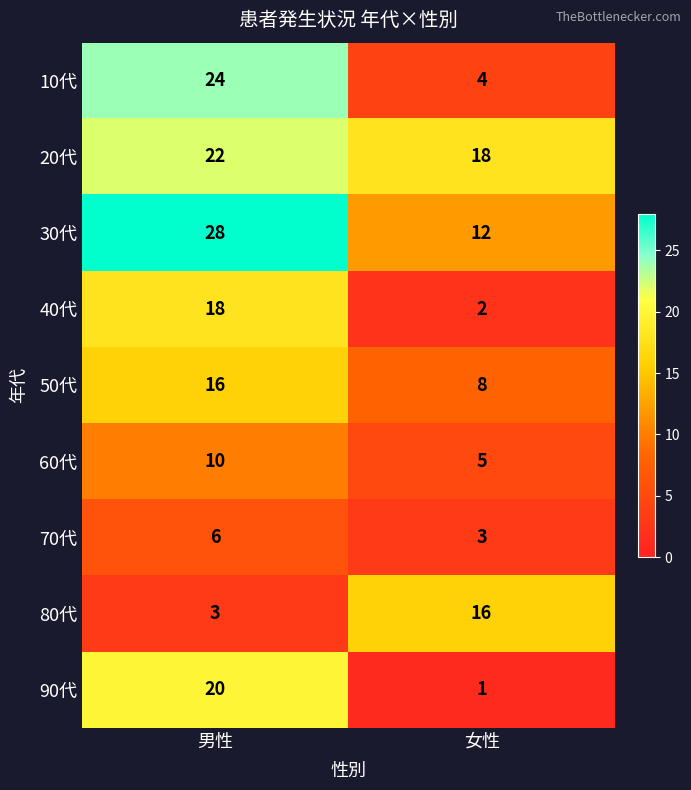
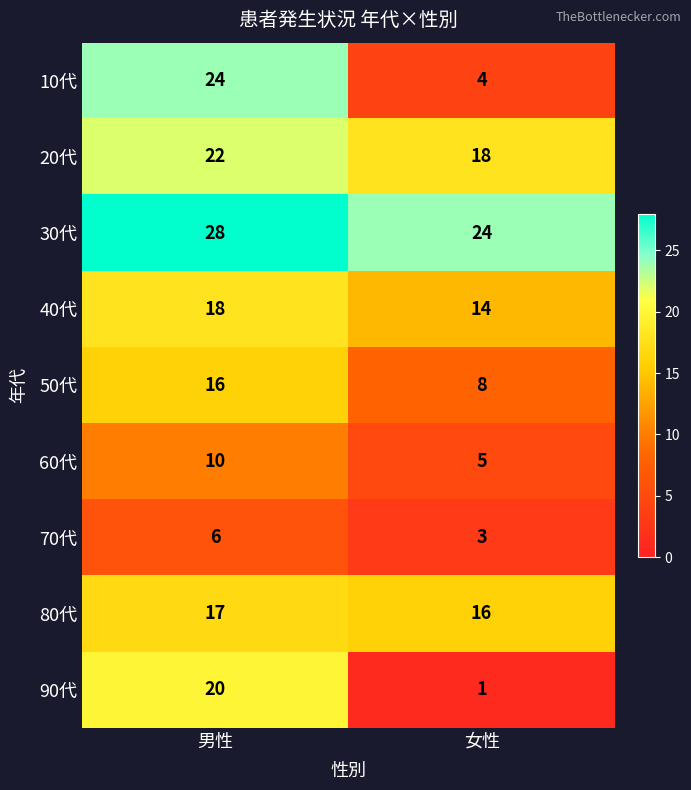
30代, 女性: 12 -> 24
40代, 女性: 2 -> 14
80代, 男性: 3 -> 17
